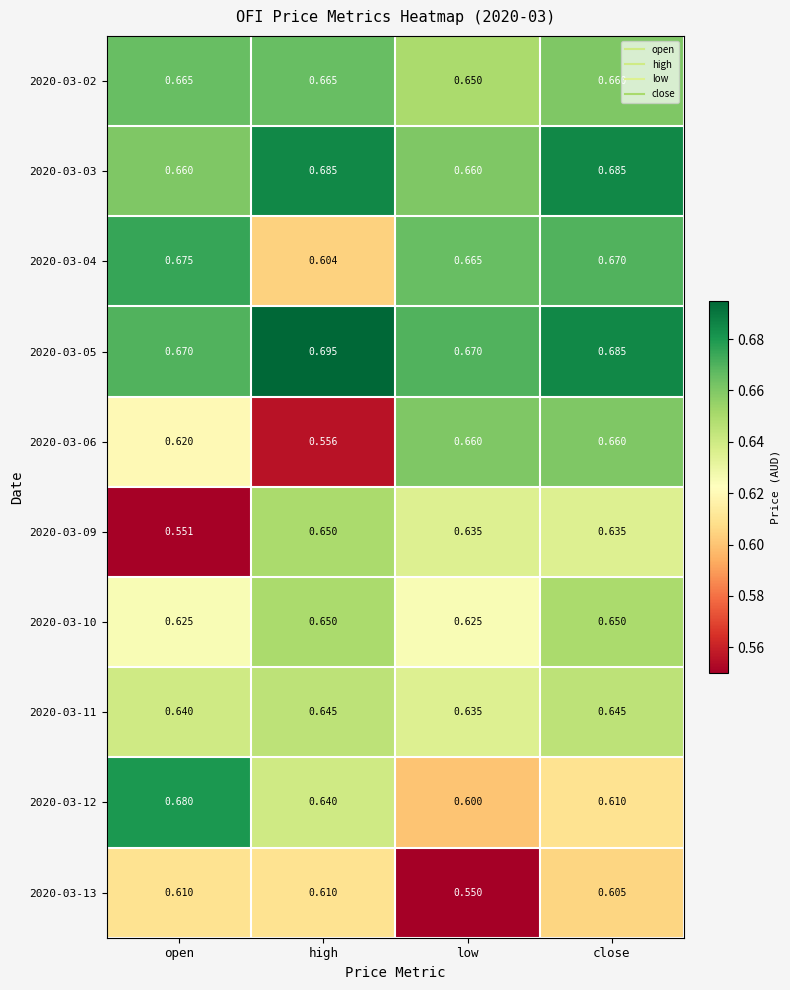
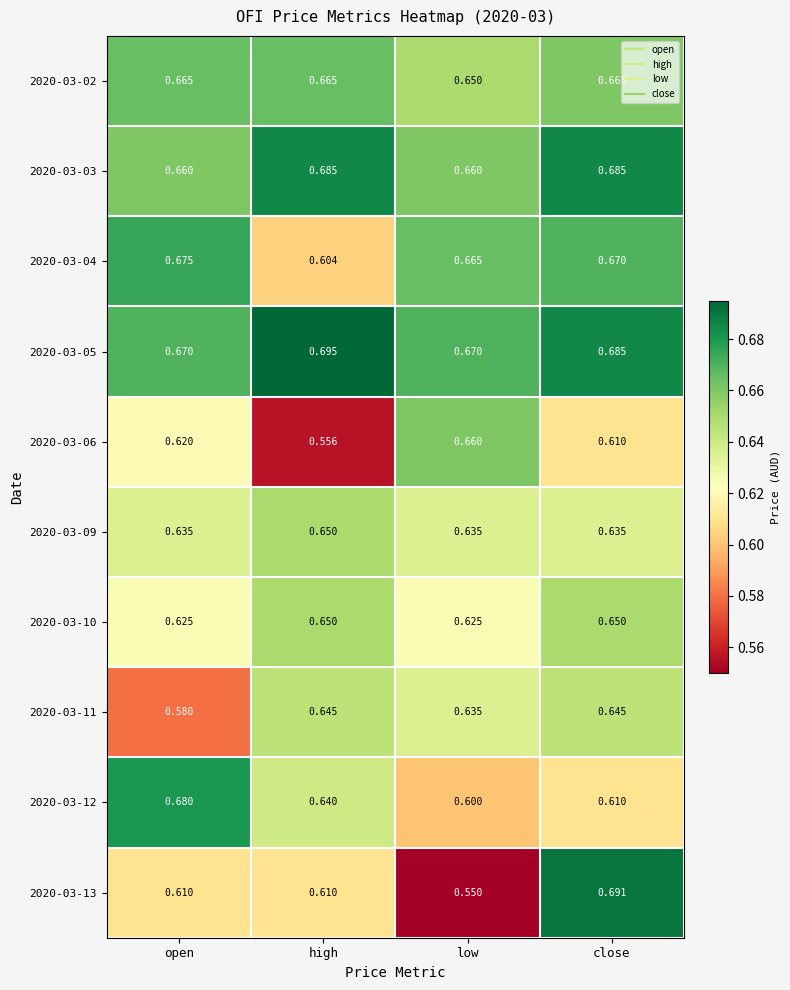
2020-03-06, close: 0.660 -> 0.610
2020-03-09, open: 0.551 -> 0.635
2020-03-11, open: 0.640 -> 0.580
2020-03-13, close: 0.605 -> 0.691
